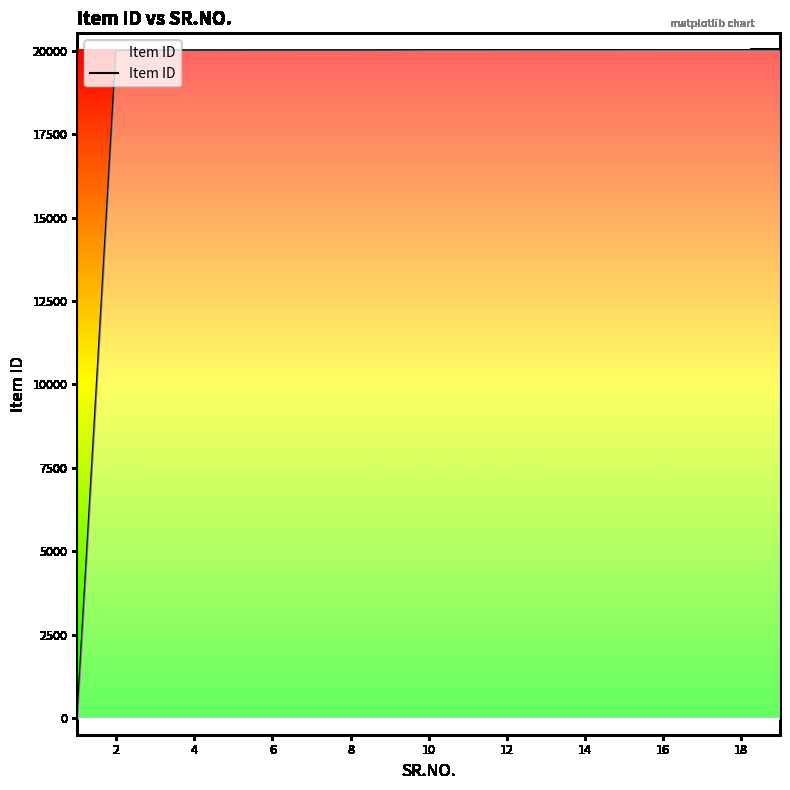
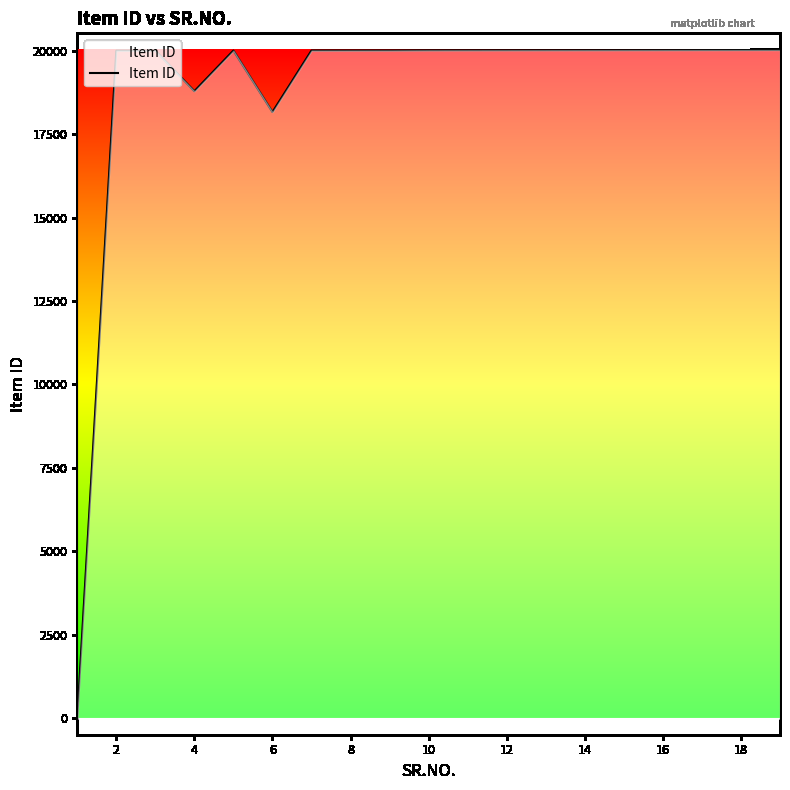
4: 20000 -> 18800
6: 20000 -> 18200
